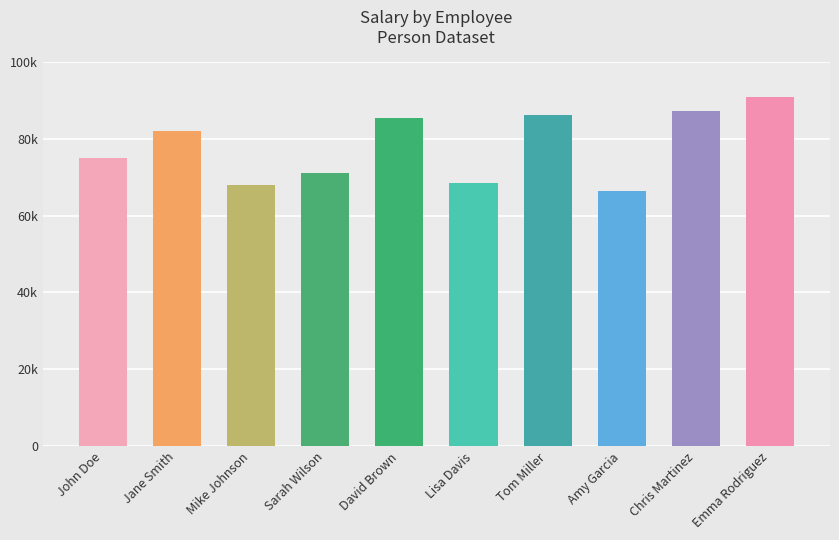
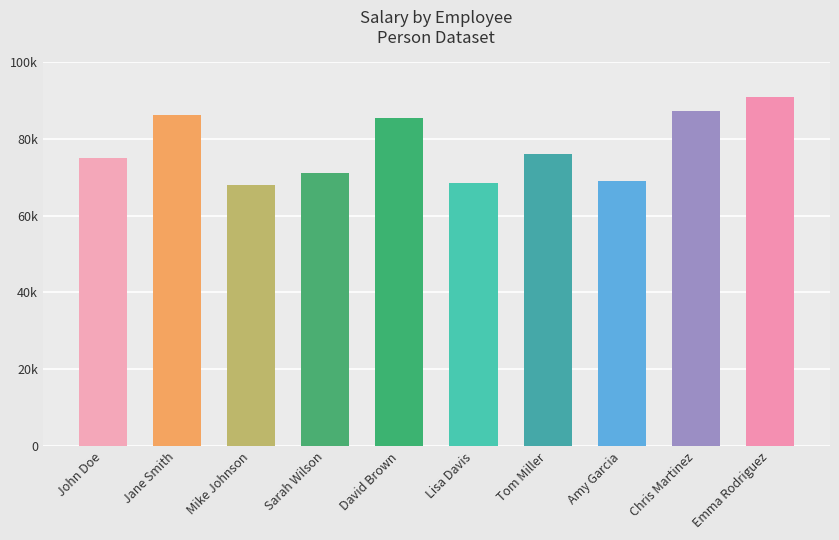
Jane Smith: 82000 -> 86000
Tom Miller: 86000 -> 76000
Amy Garcia: 66000 -> 69000
